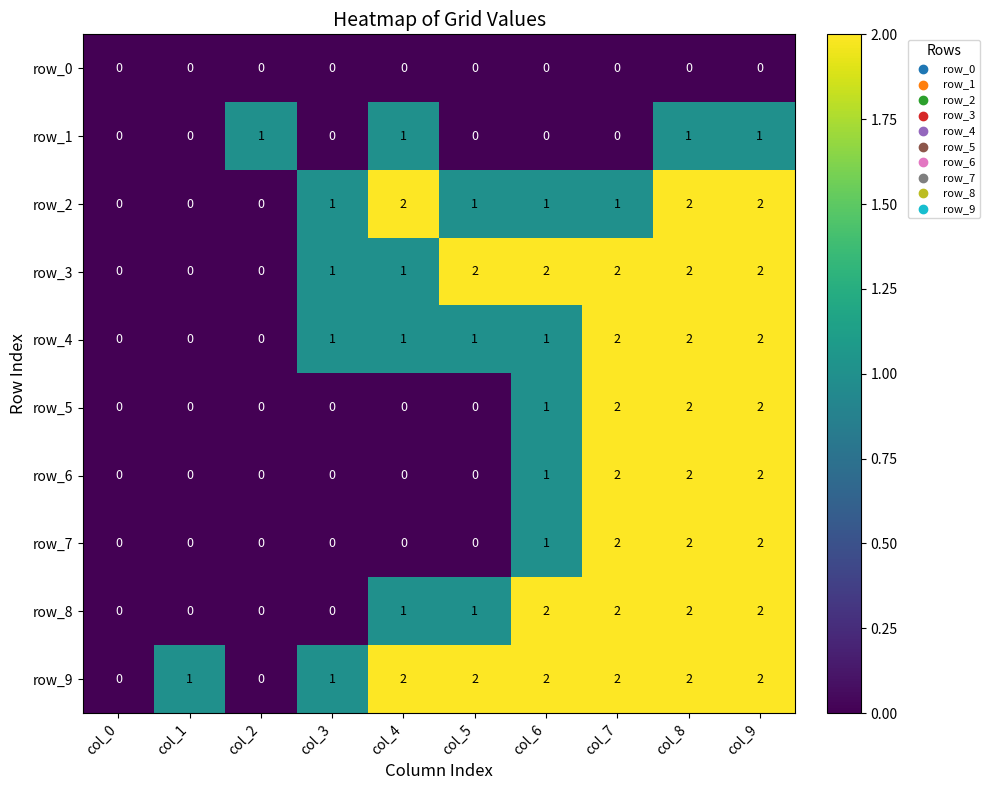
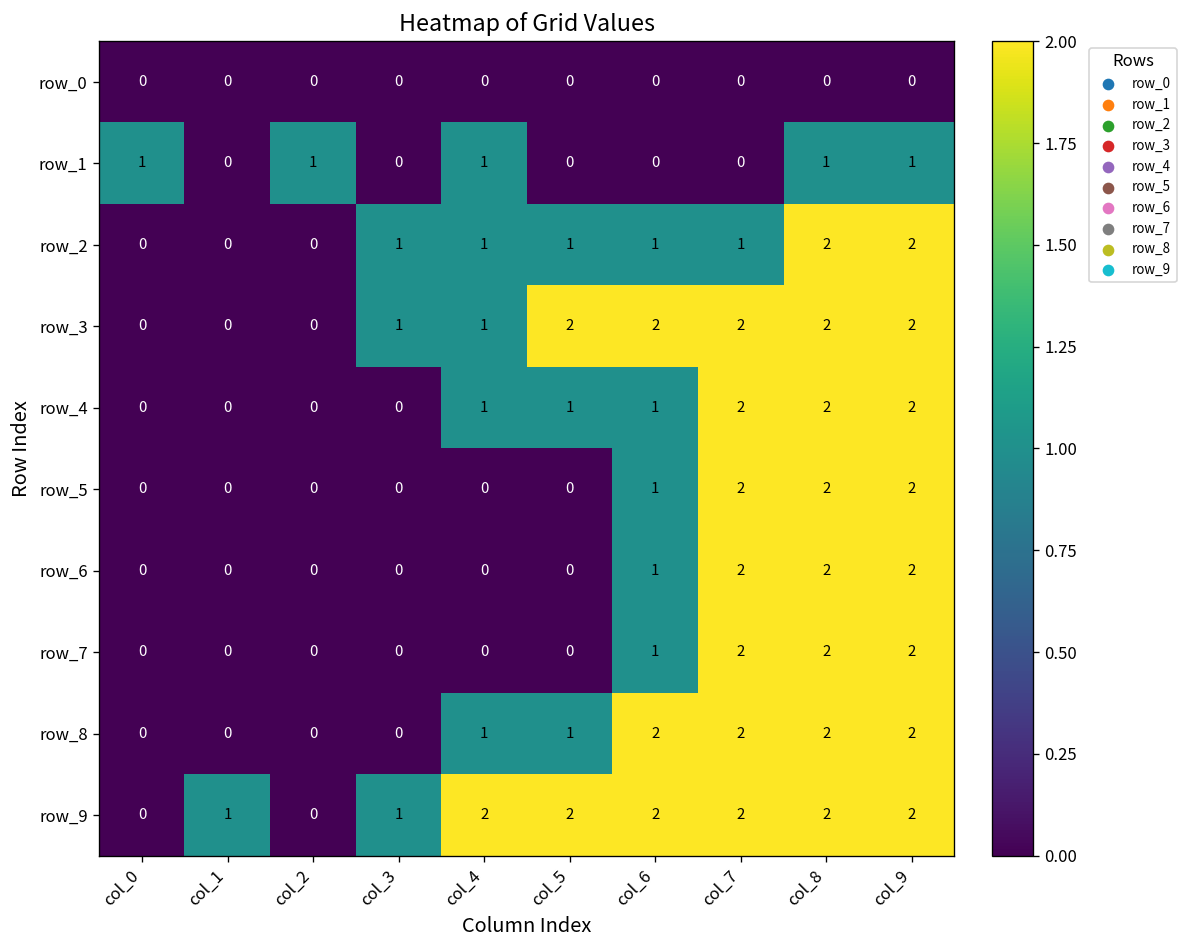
row_1, col_0: 0 -> 1
row_2, col_4: 2 -> 1
row_4, col_3: 1 -> 0
